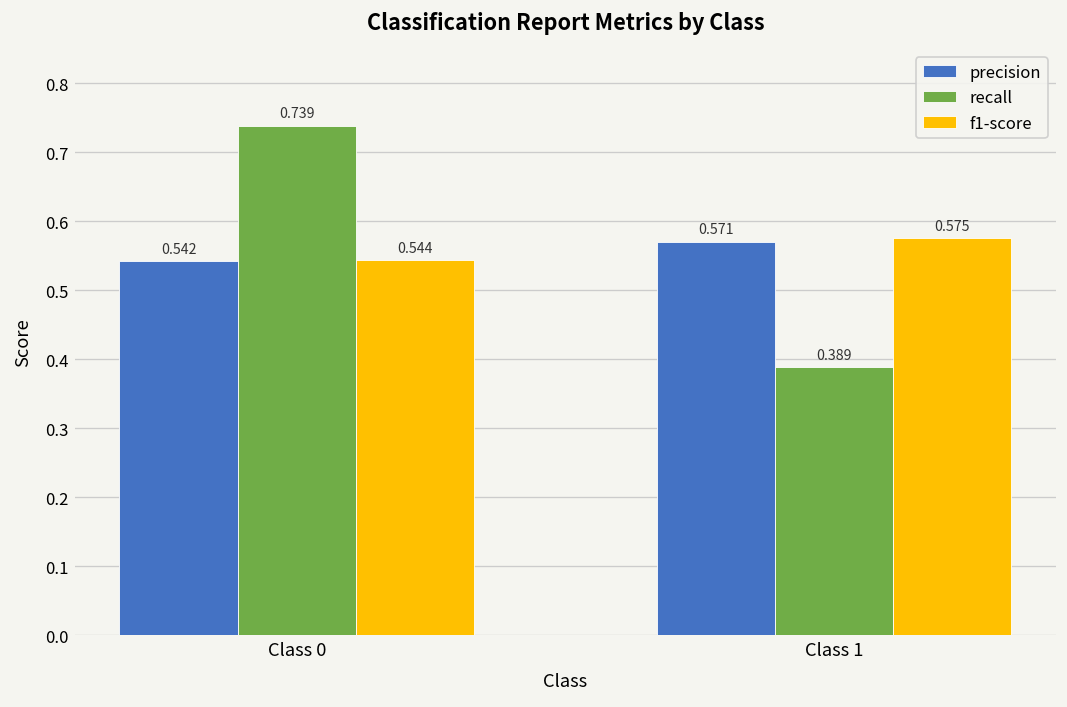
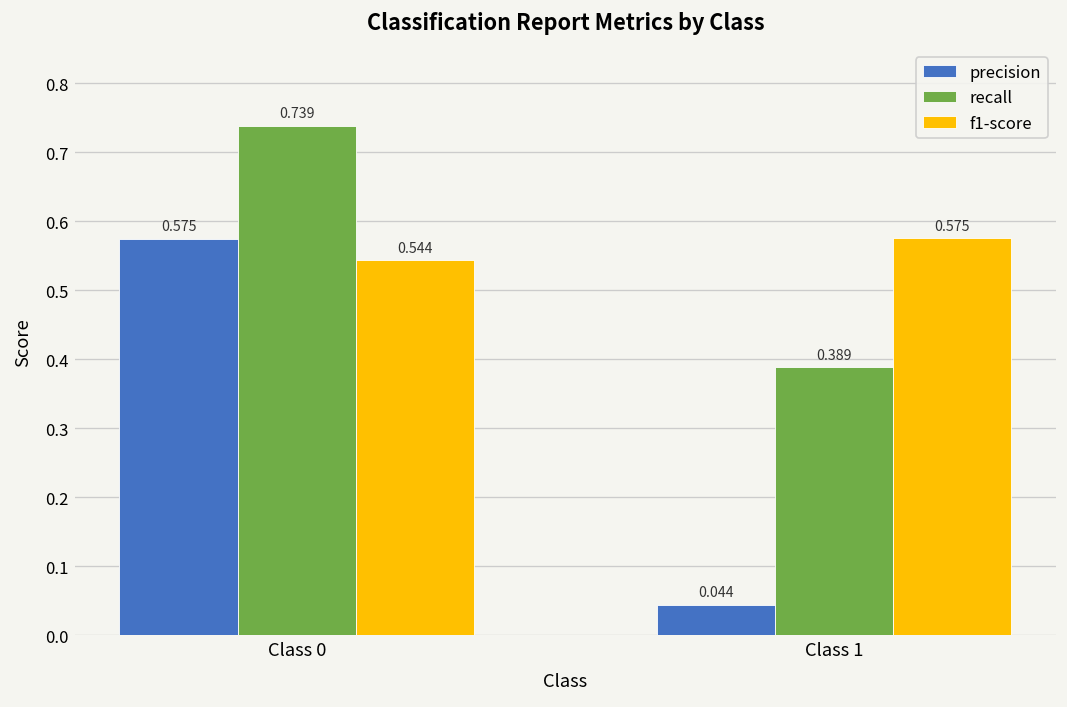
precision, Class 0: 0.542 -> 0.575
precision, Class 1: 0.571 -> 0.044
